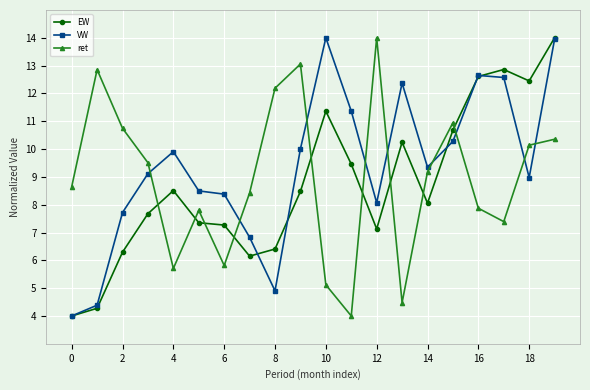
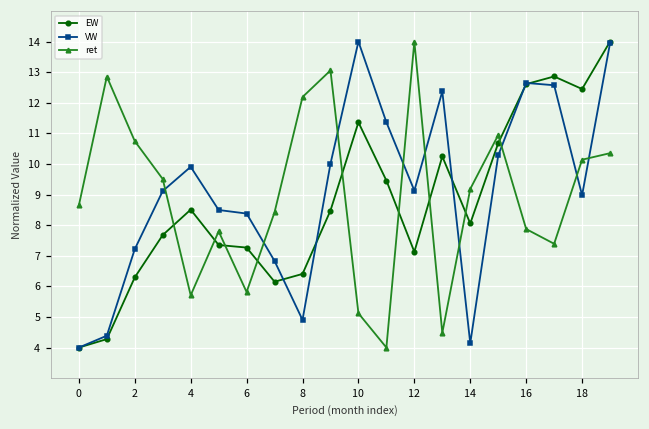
VW, 2: 7.7 -> 7.2
VW, 12: 8.1 -> 9.1
VW, 14: 9.3 -> 4.1
